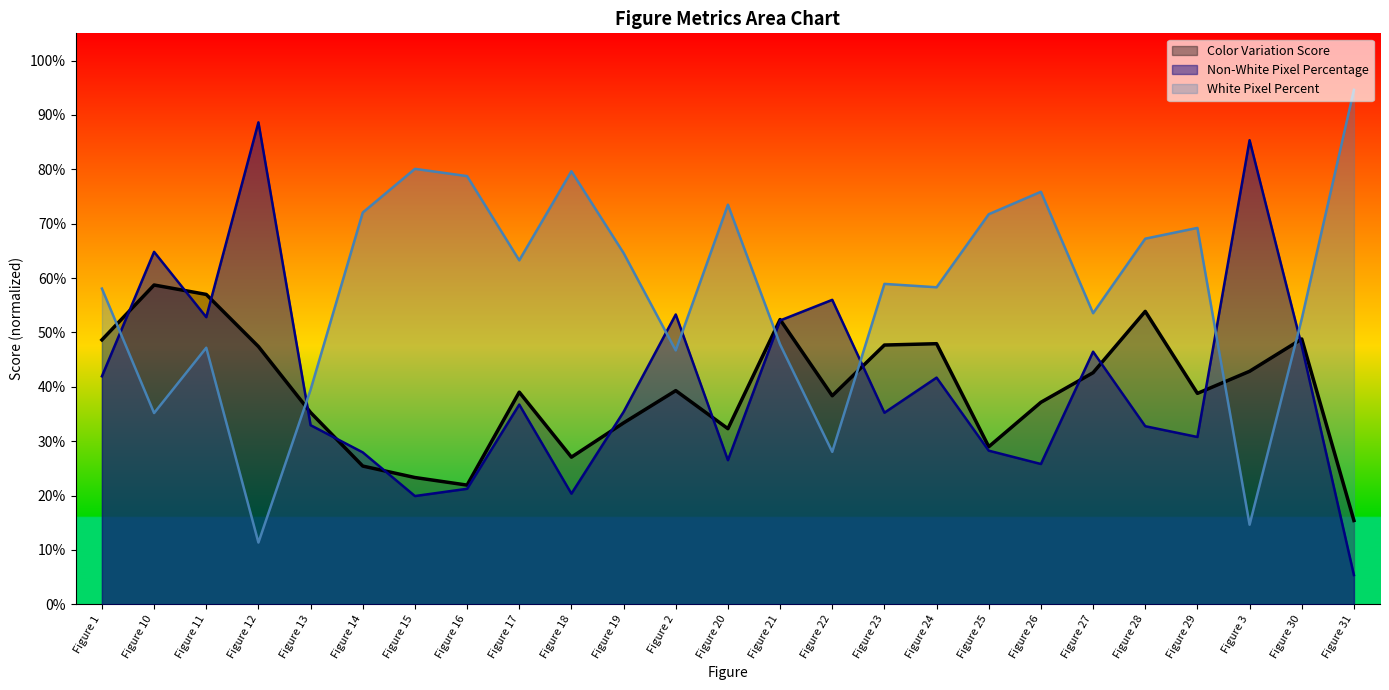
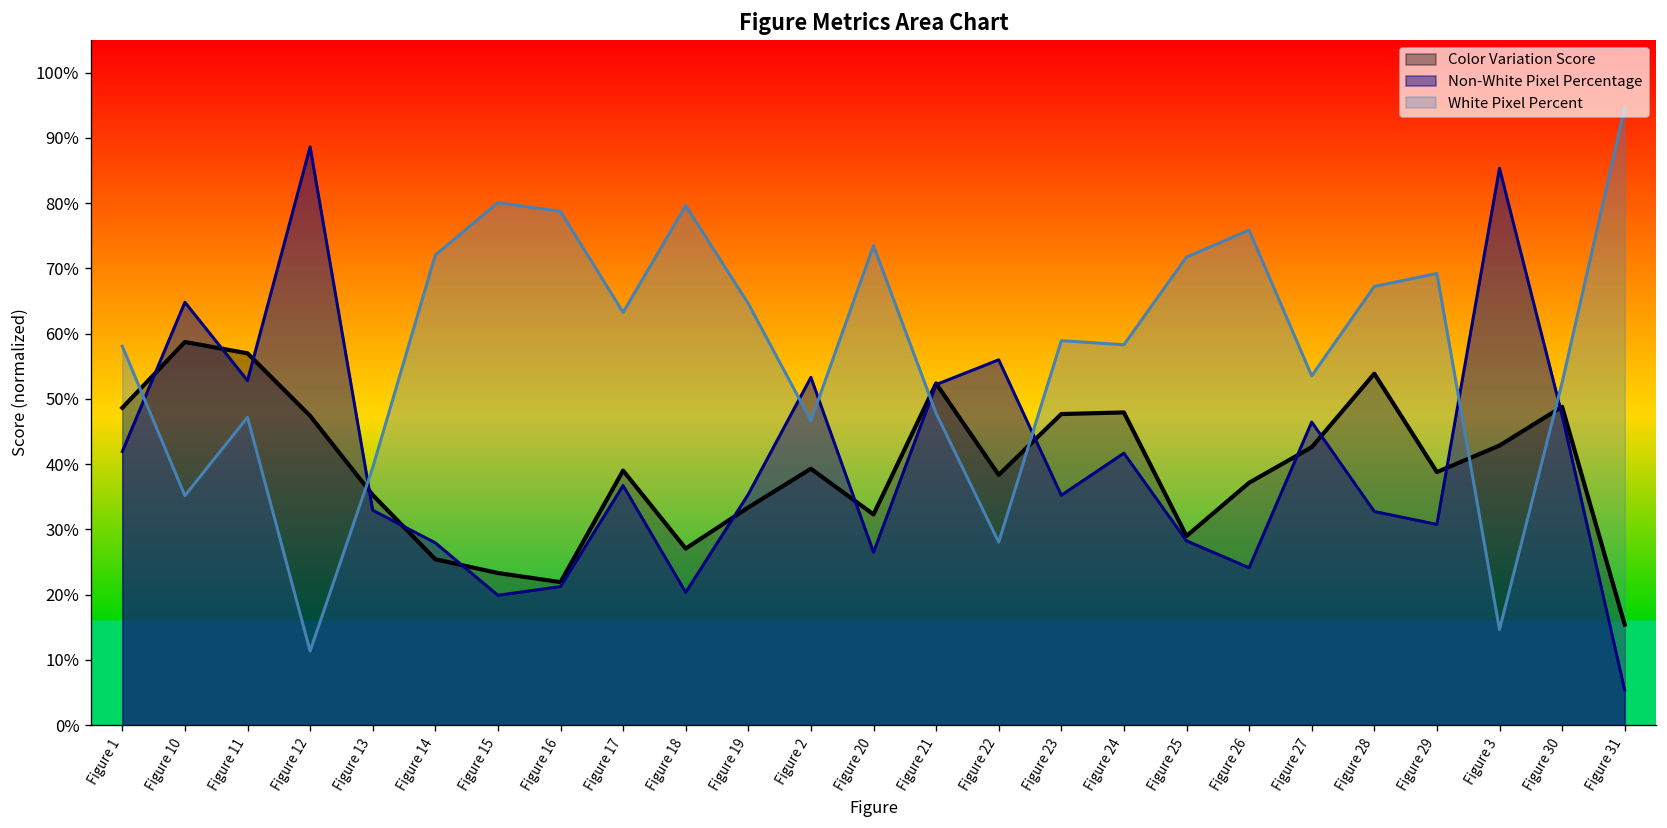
Non-White Pixel Percentage, Figure 26: 26% -> 24%
